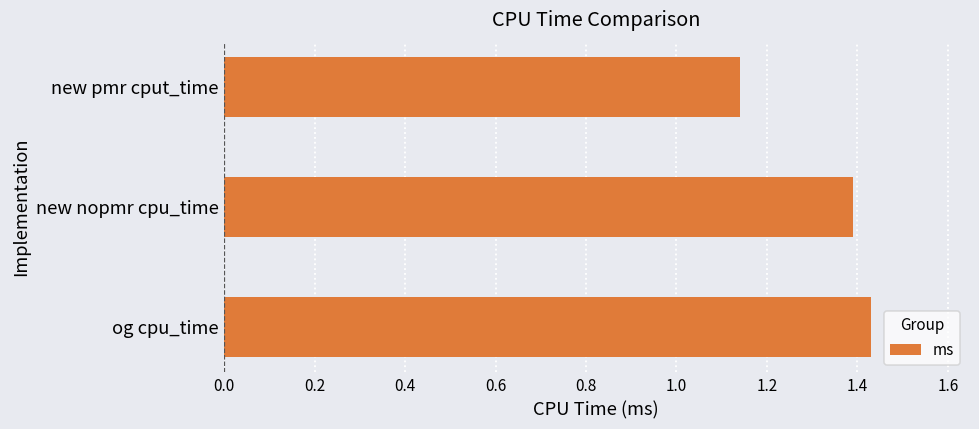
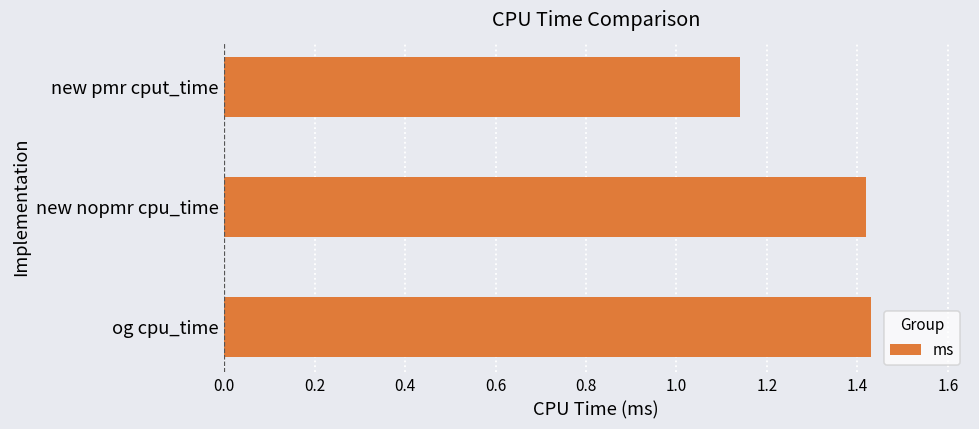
new nopmr cpu_time: 1.39 -> 1.42
